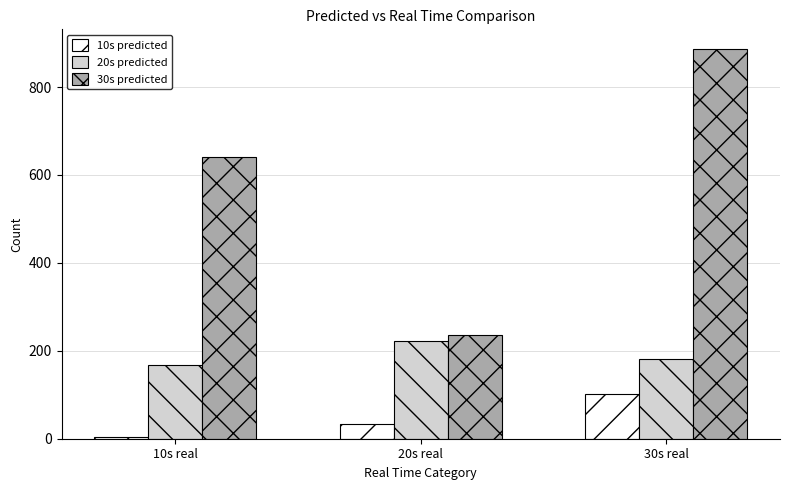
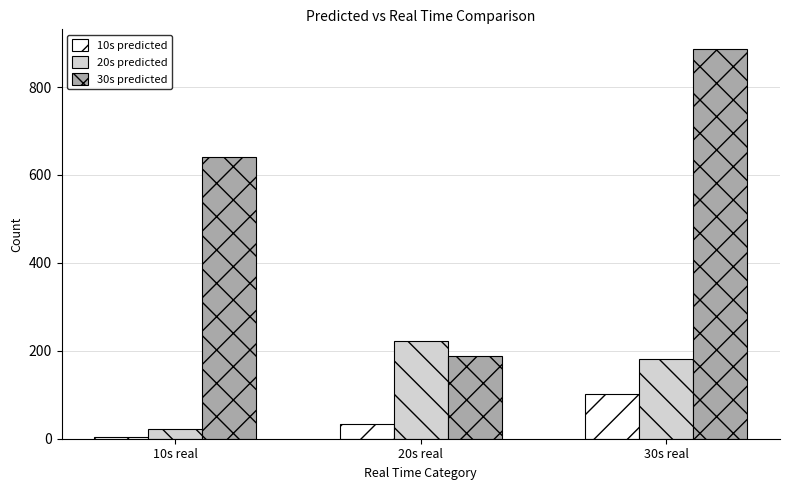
20s predicted, 10s real: 170 -> 20
30s predicted, 20s real: 240 -> 190
